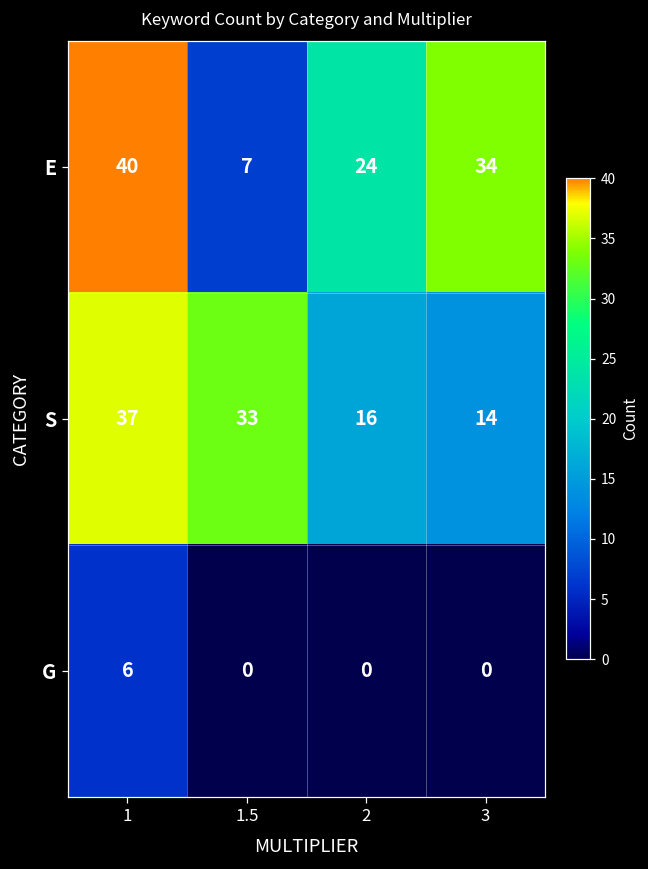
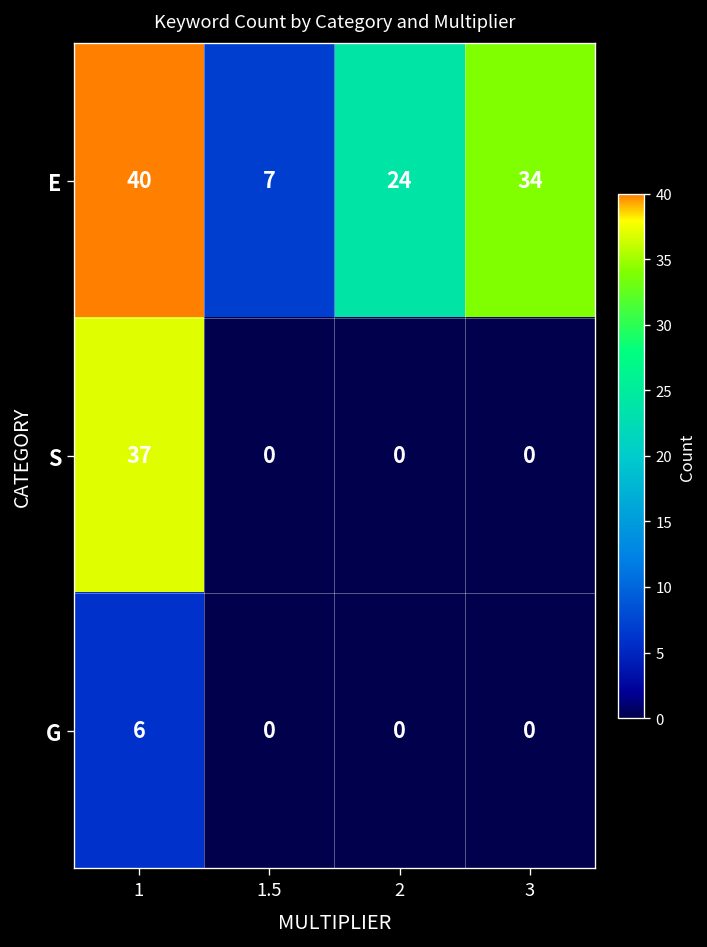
S, 1.5: 33 -> 0
S, 2: 16 -> 0
S, 3: 14 -> 0
